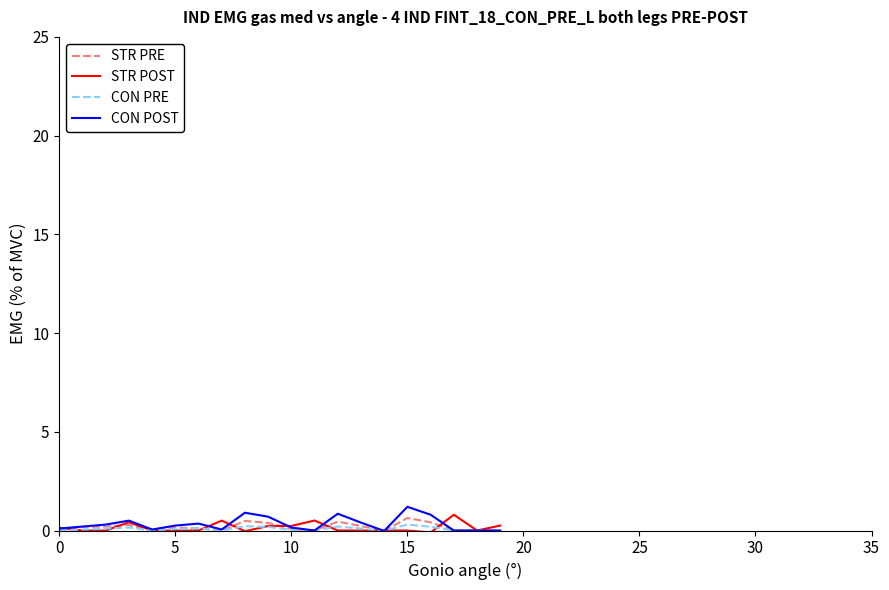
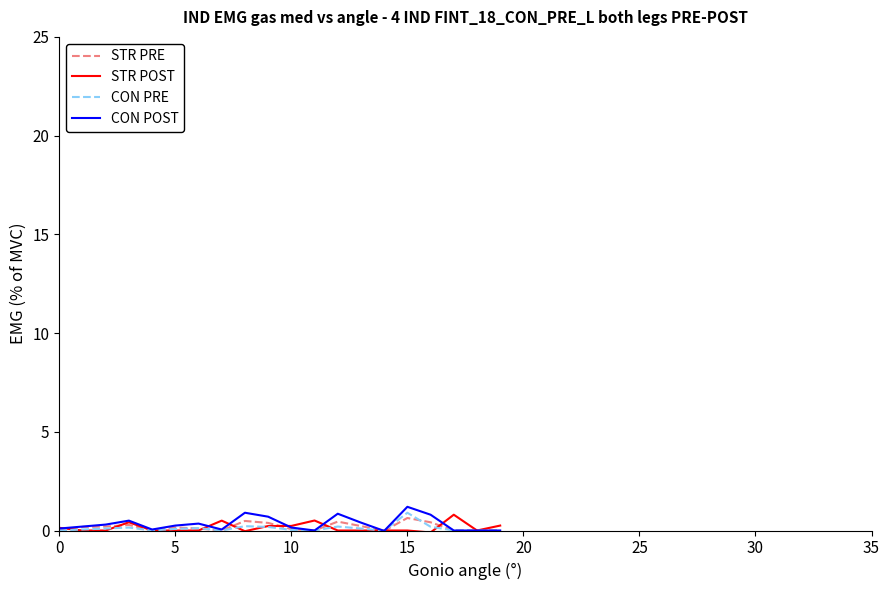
CON PRE, 15: 0.3 -> 0.9
